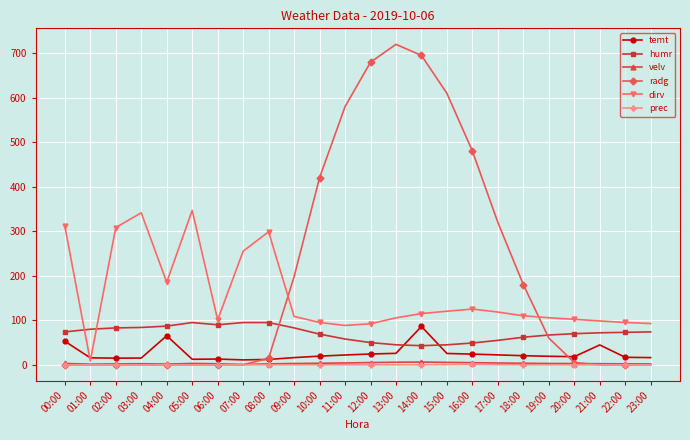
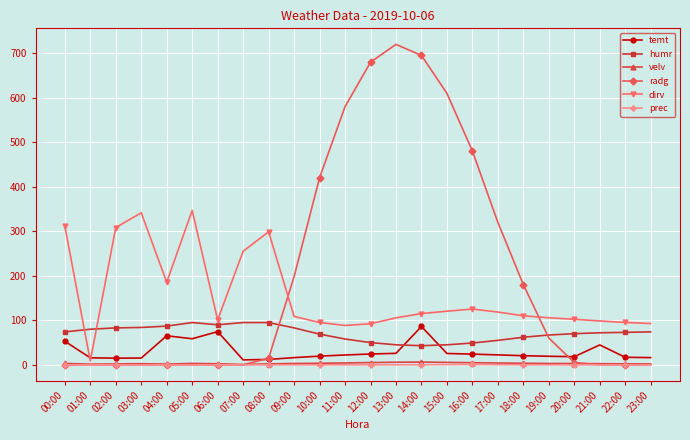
temt, 05:00: 10 -> 60
temt, 06:00: 10 -> 70
